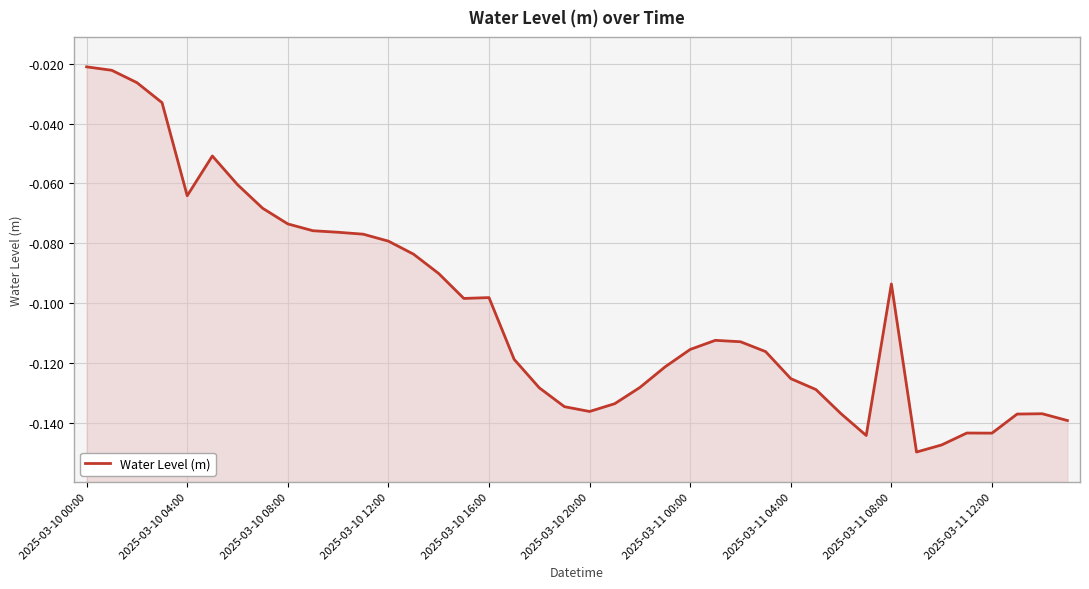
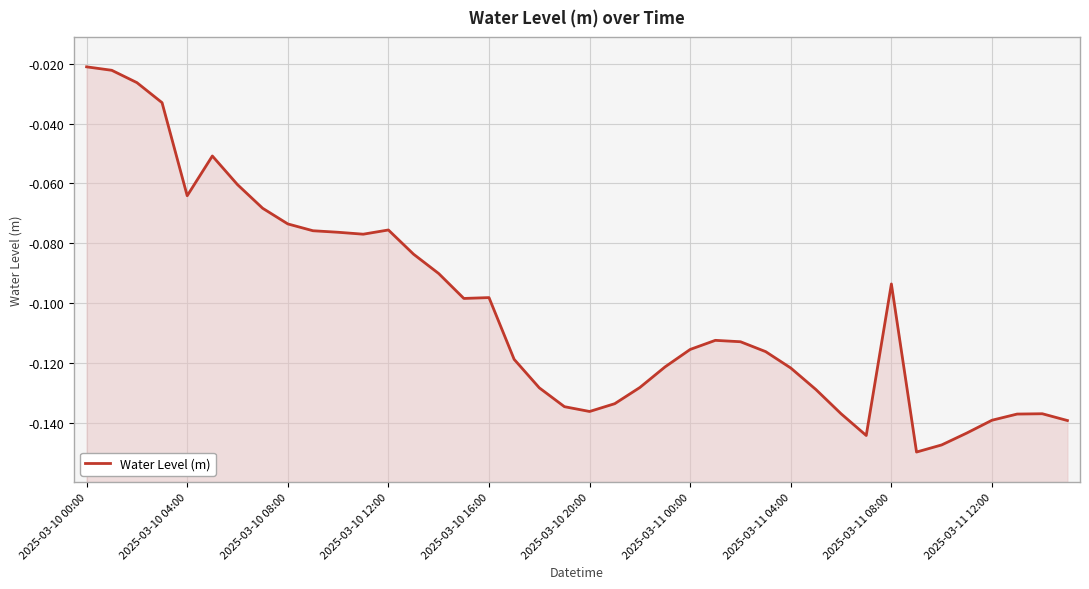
2025-03-10 12:00: -0.079 -> -0.076
2025-03-11 04:00: -0.125 -> -0.122
2025-03-11 12:00: -0.143 -> -0.139
